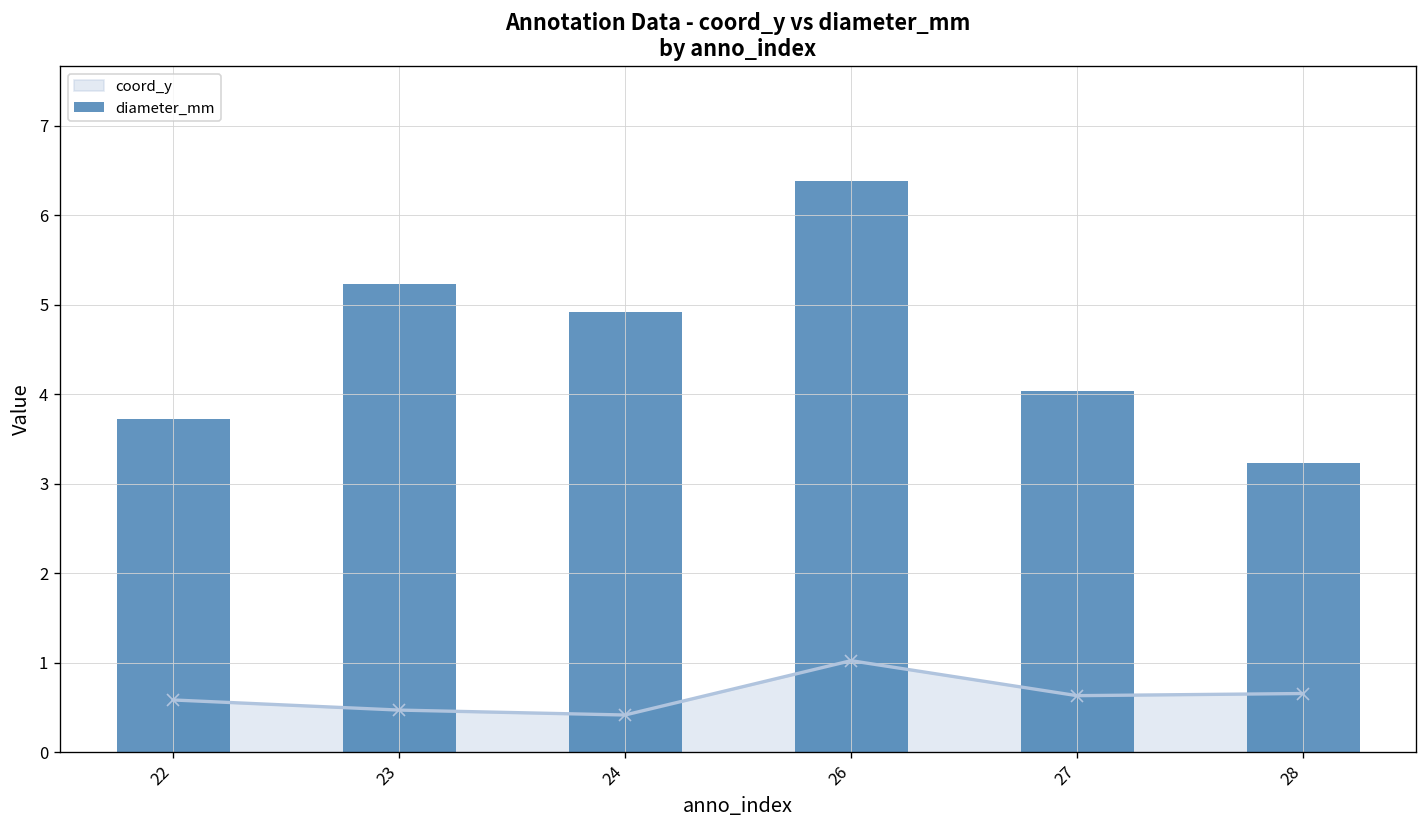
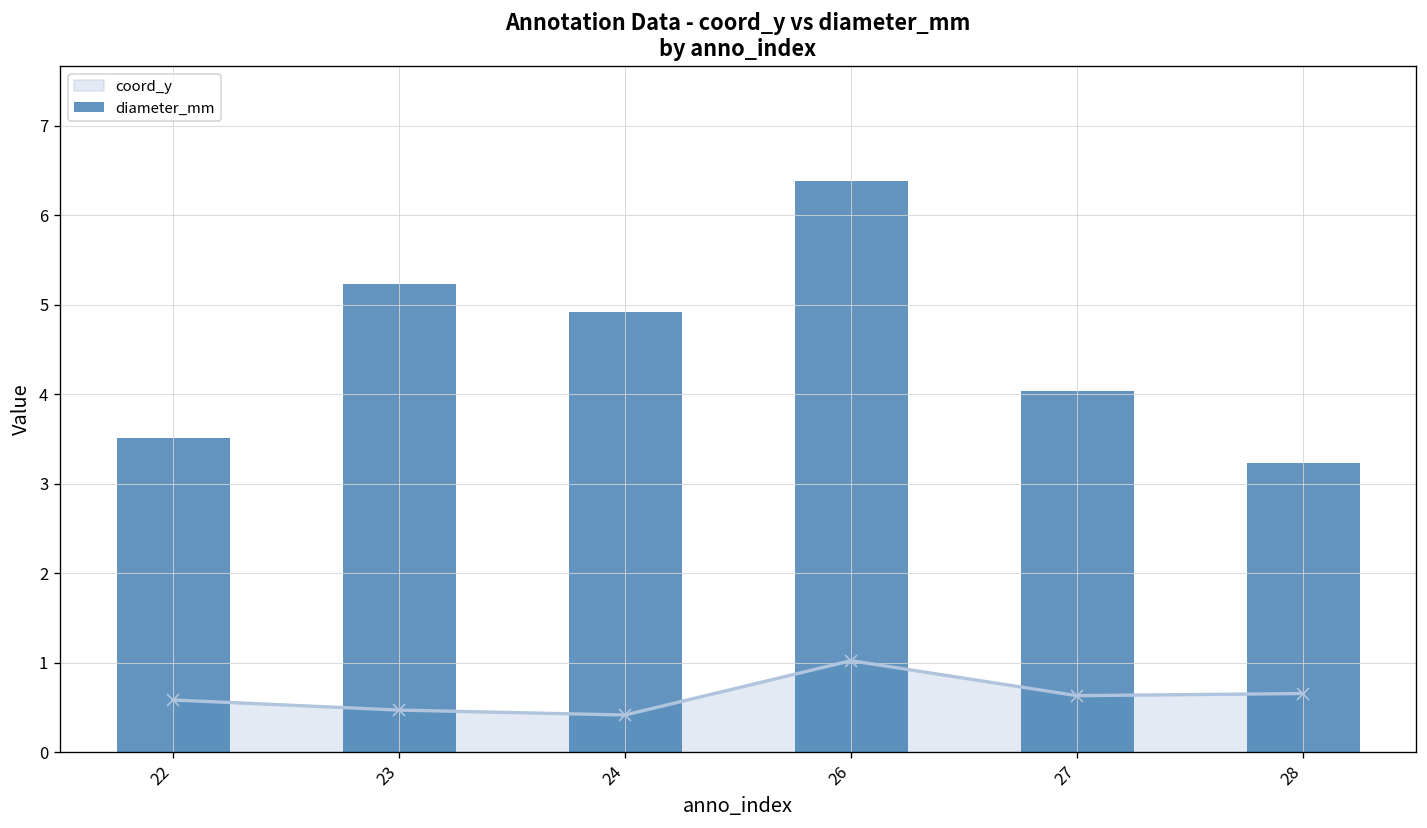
diameter_mm, 22: 3.7 -> 3.5
